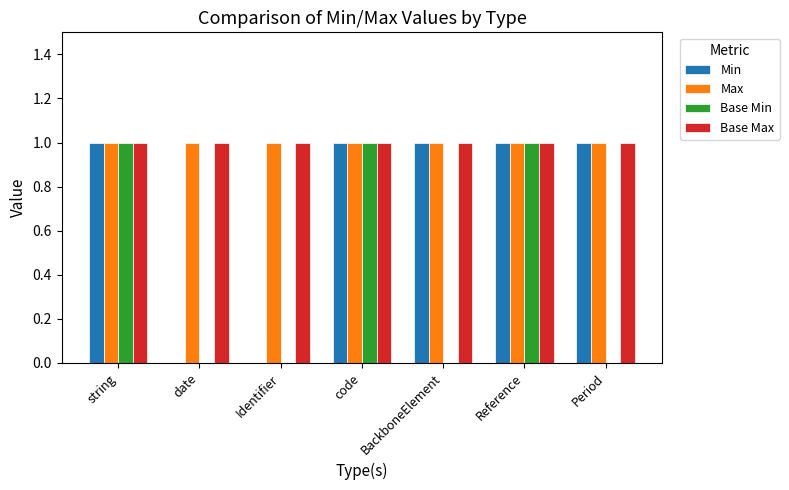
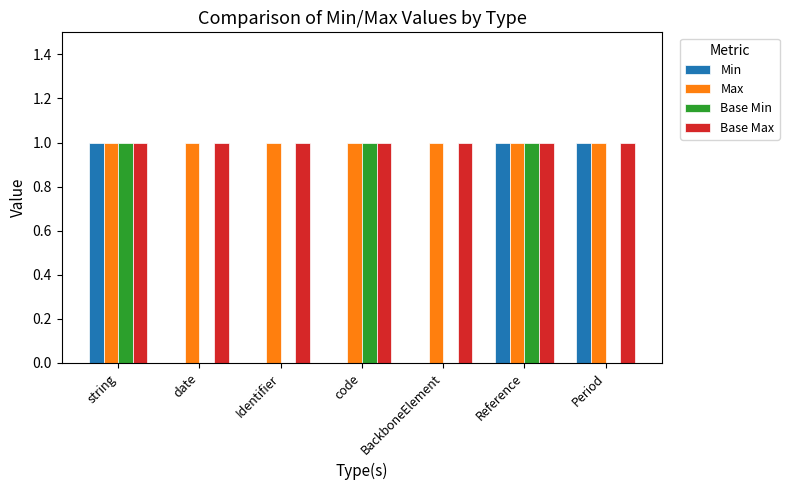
Min, code: 1 -> 0
Min, BackboneElement: 1 -> 0
